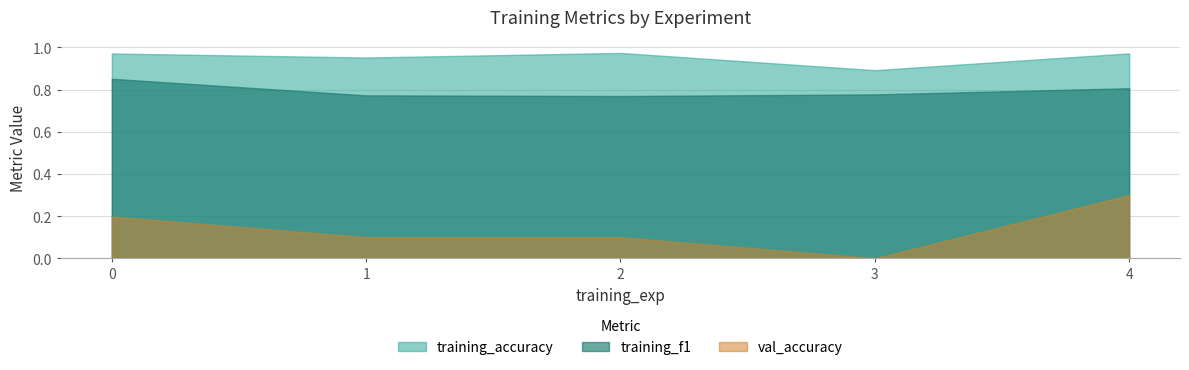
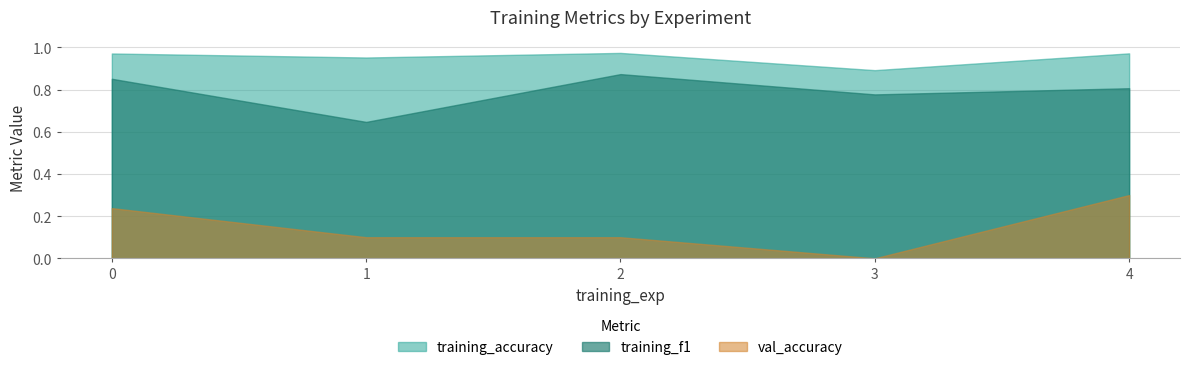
val_accuracy, 0: 0.20 -> 0.24
training_f1, 1: 0.77 -> 0.65
training_f1, 2: 0.77 -> 0.87
